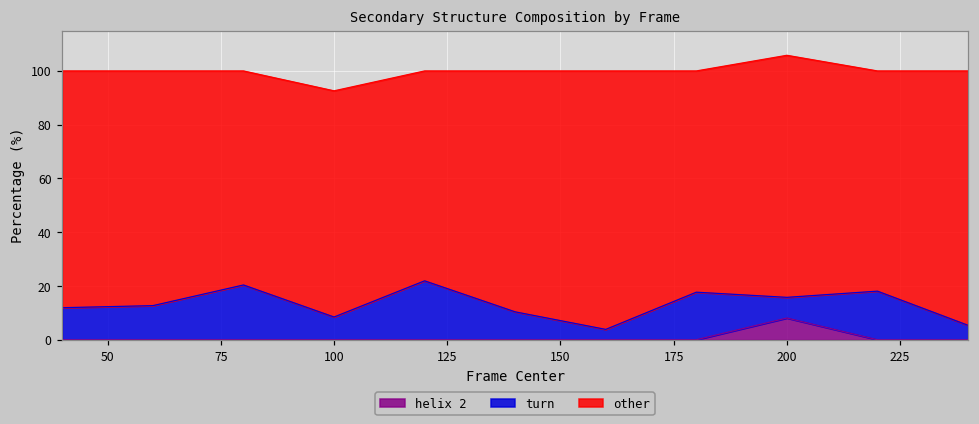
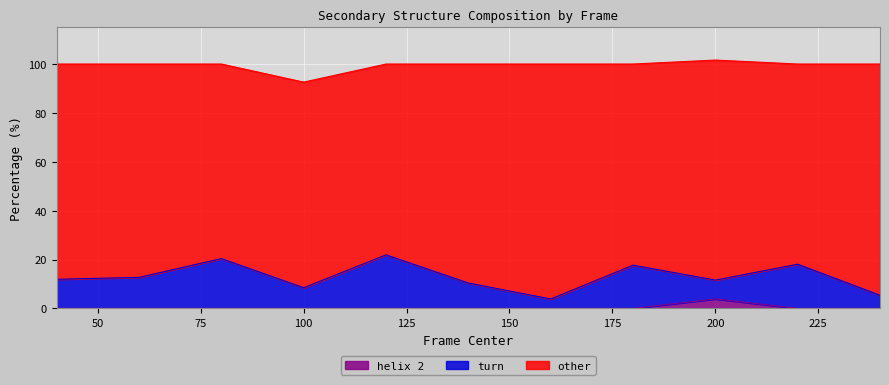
helix 2, 200: 8 -> 4
